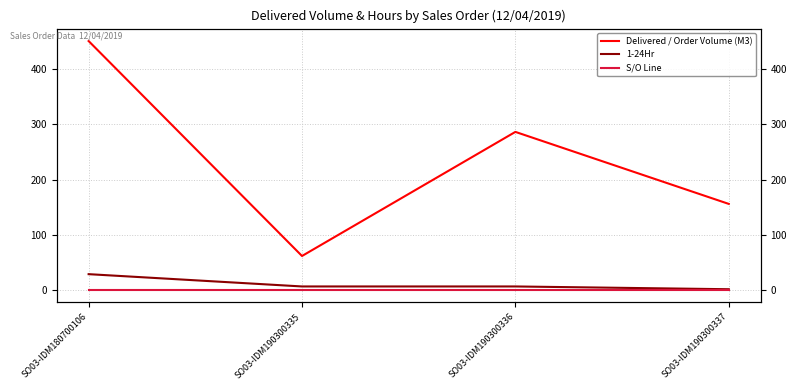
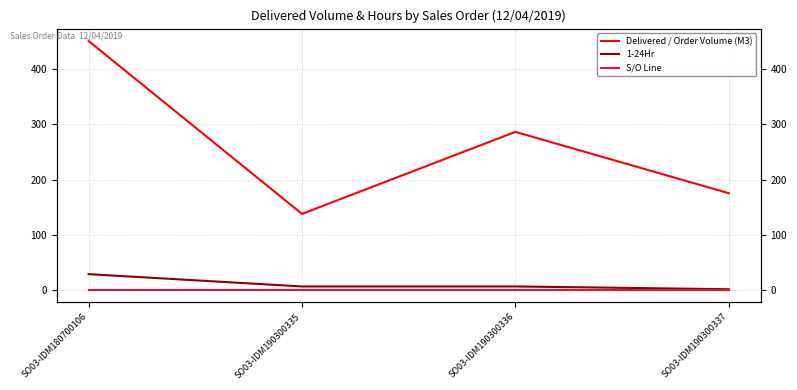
Delivered / Order Volume (M3), SO03-IDM190300335: 60 -> 140
Delivered / Order Volume (M3), SO03-IDM190300337: 160 -> 180
